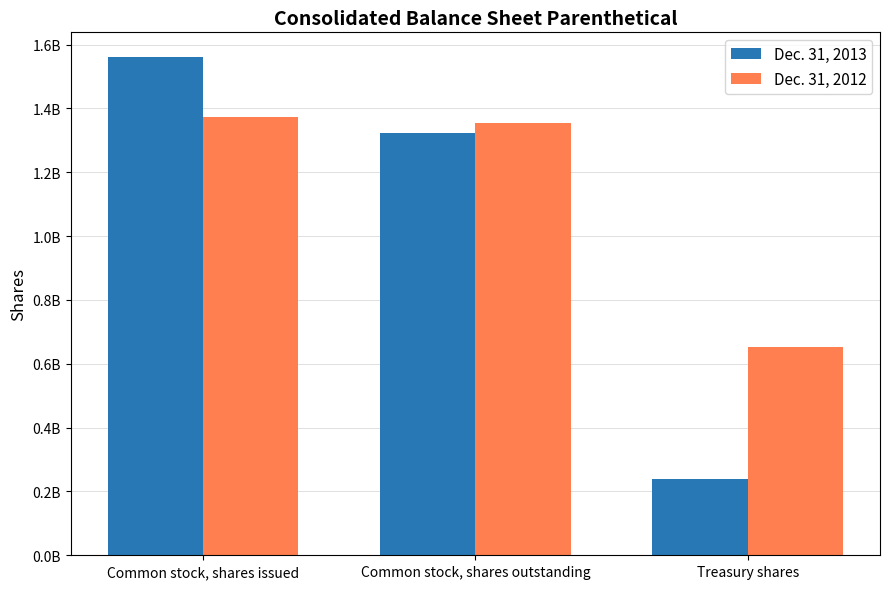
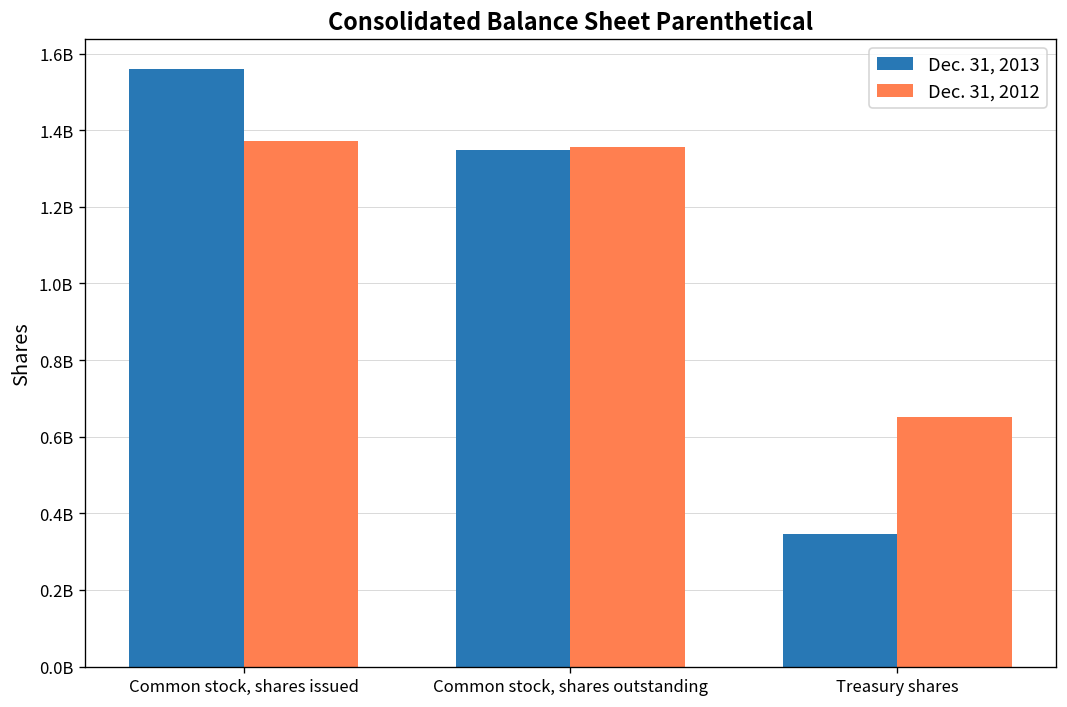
Dec. 31, 2013, Common stock, shares outstanding: 1320000000 -> 1350000000
Dec. 31, 2013, Treasury shares: 240000000 -> 350000000
